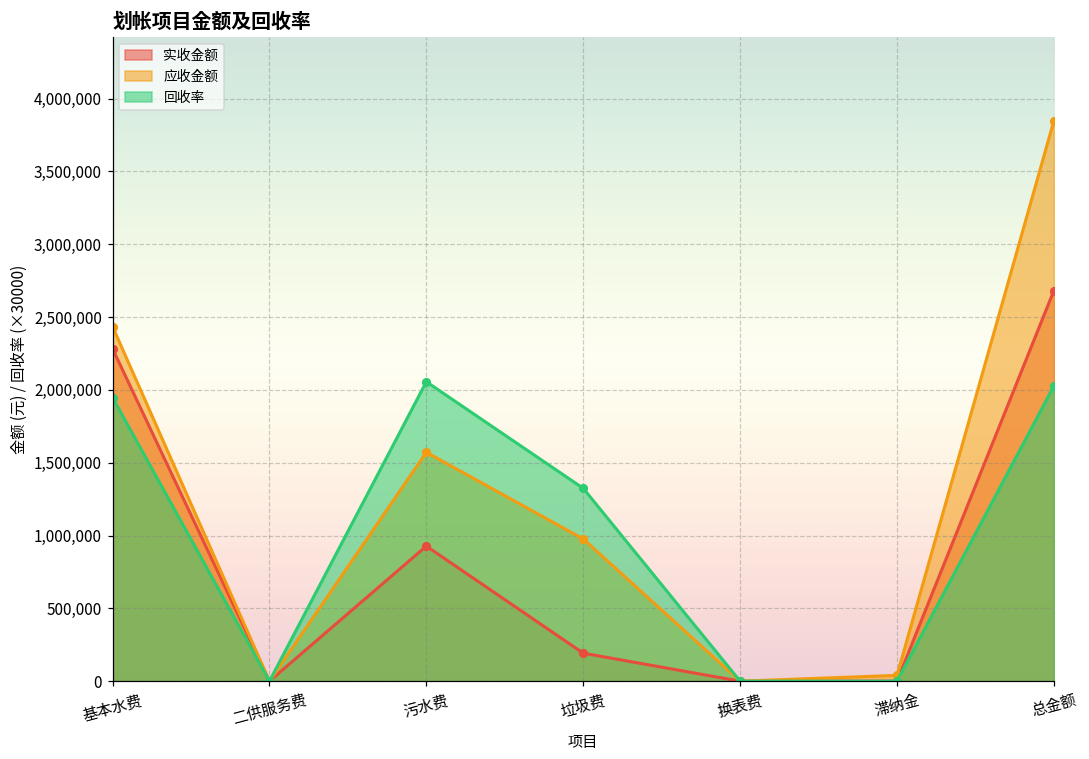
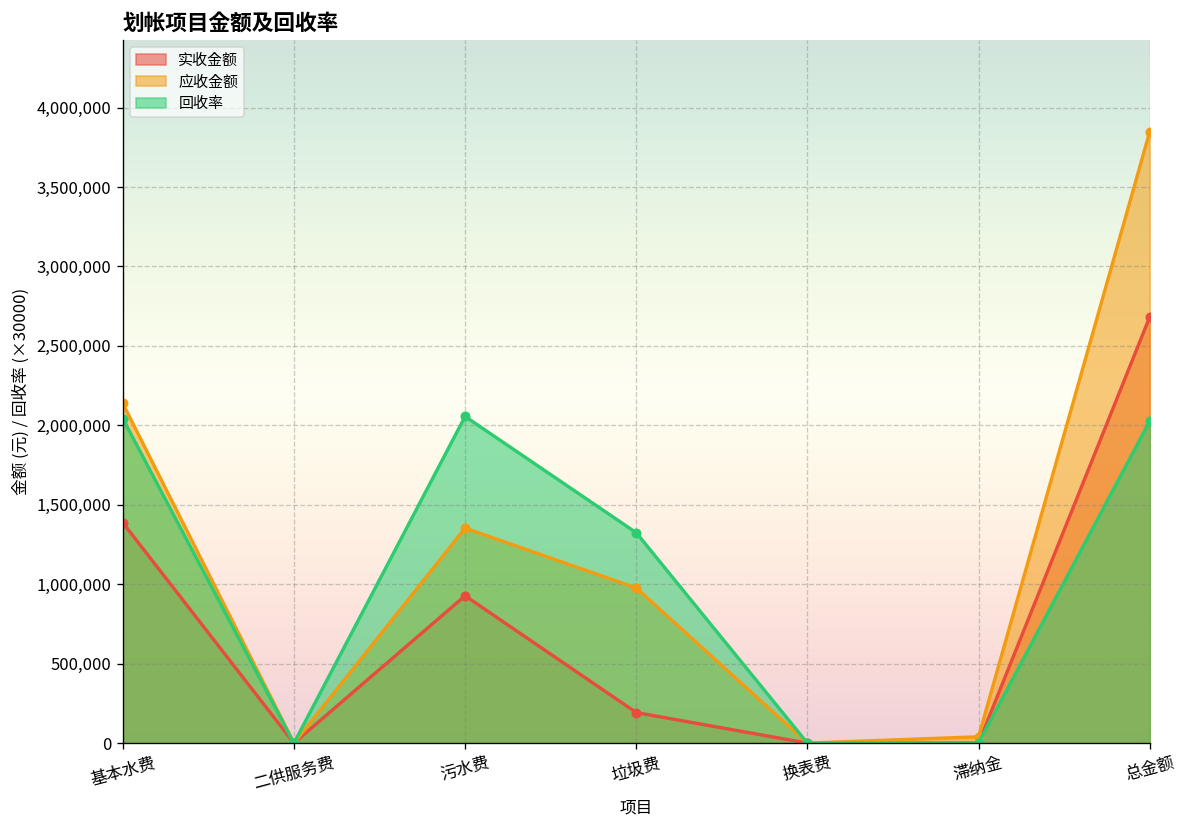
实收金额, 基本水费: 2,280,000 -> 1,390,000
应收金额, 基本水费: 2,430,000 -> 2,140,000
回收率, 基本水费: 1,950,000 -> 2,040,000
应收金额, 污水费: 1,570,000 -> 1,350,000
